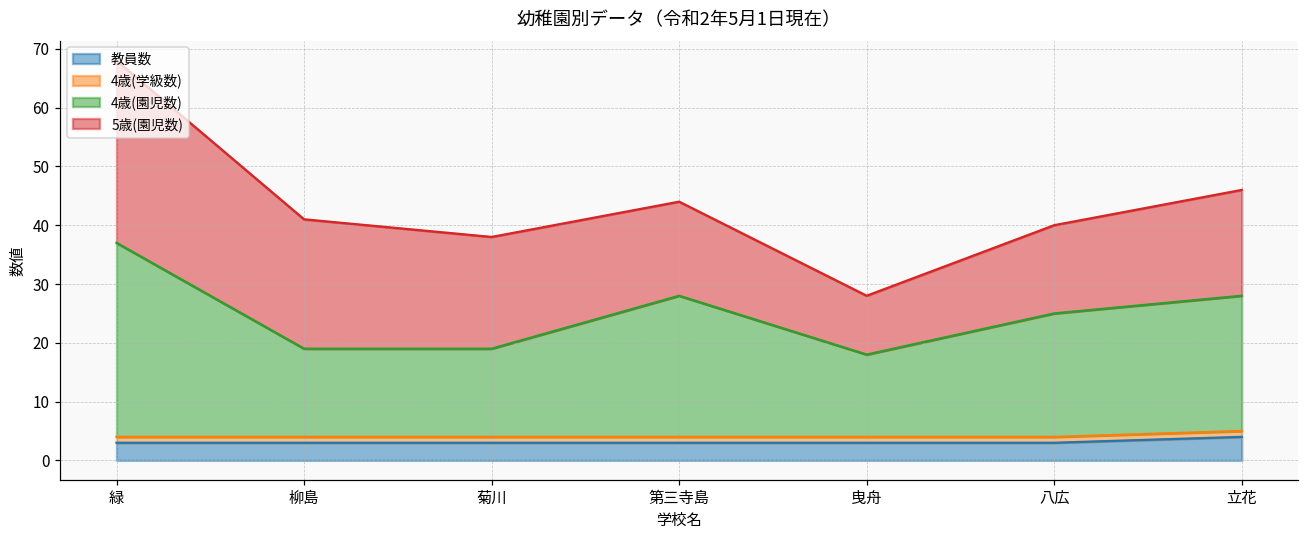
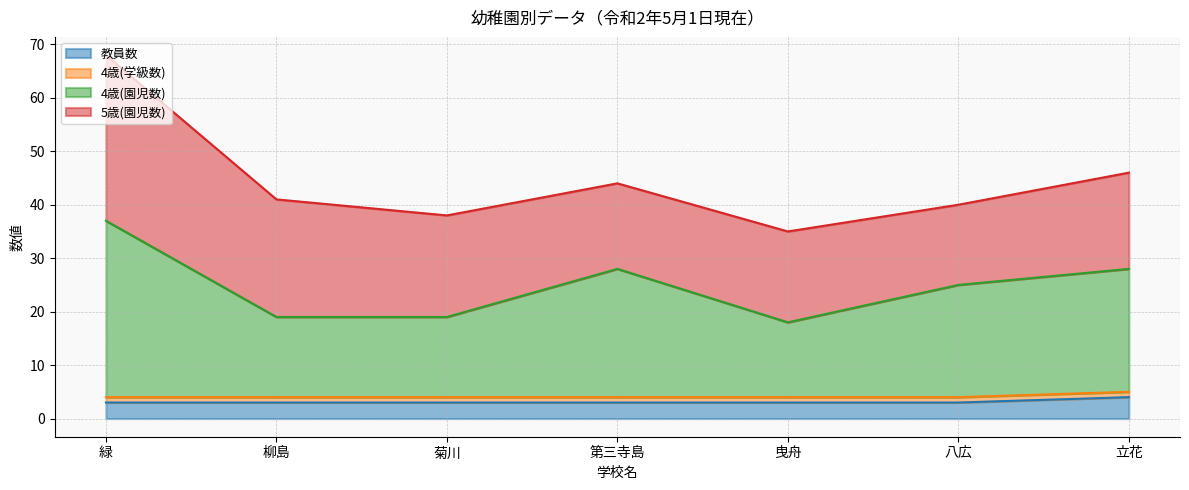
5歳(園児数), 曳舟: 10 -> 17
